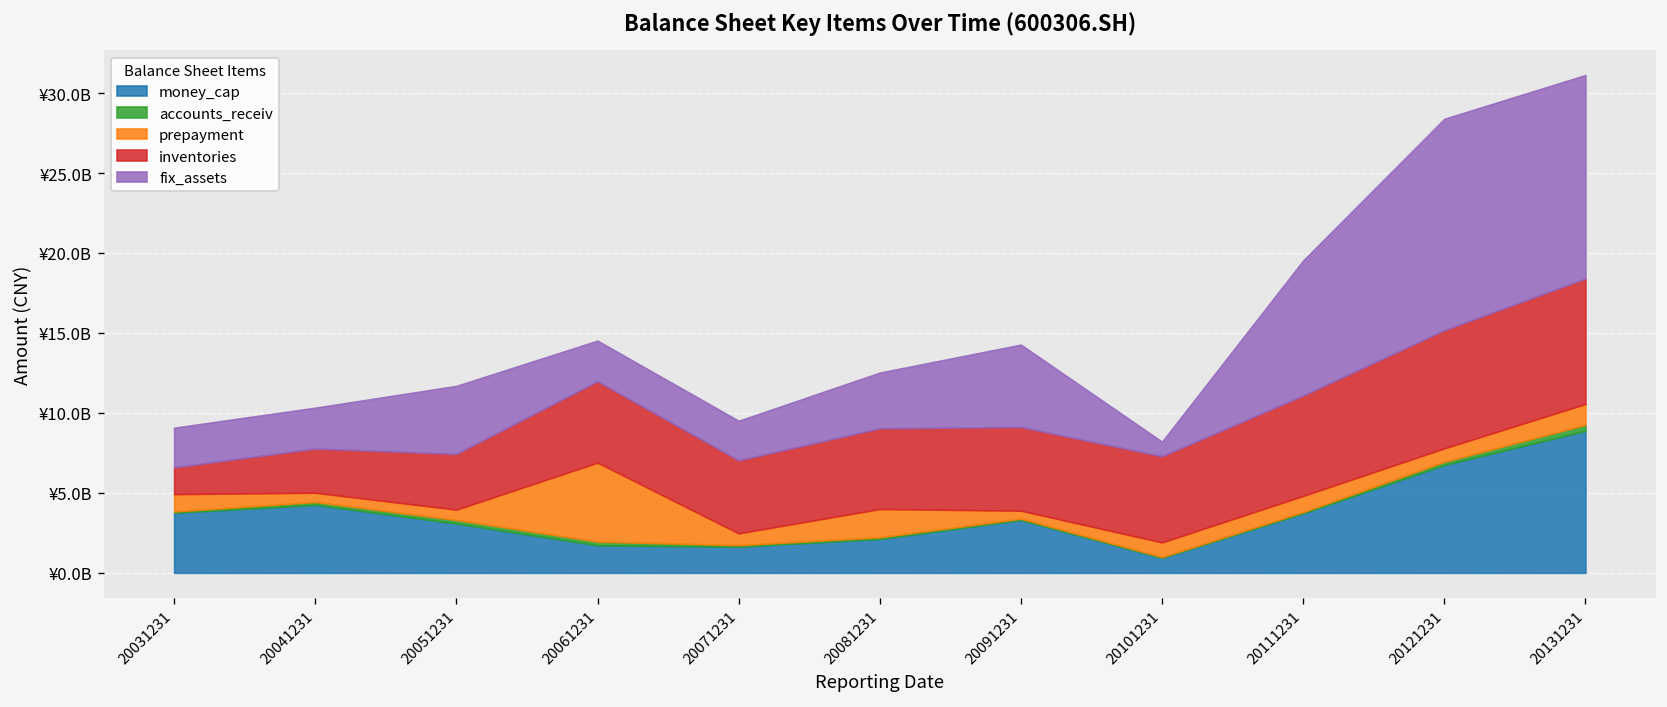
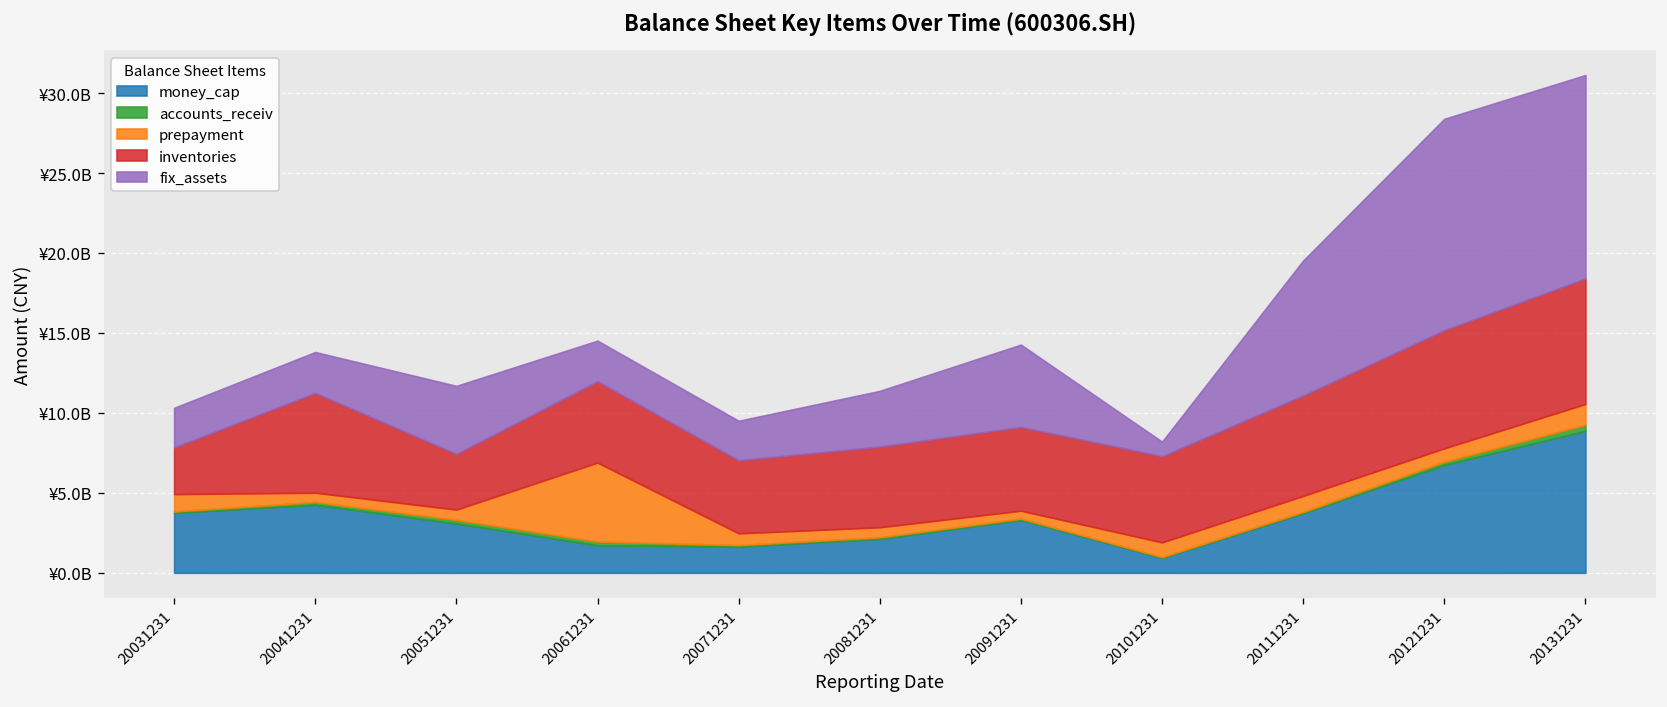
inventories, 20031231: ¥1700000000 -> ¥2900000000
inventories, 20041231: ¥2800000000 -> ¥6200000000
prepayment, 20081231: ¥1800000000 -> ¥600000000
